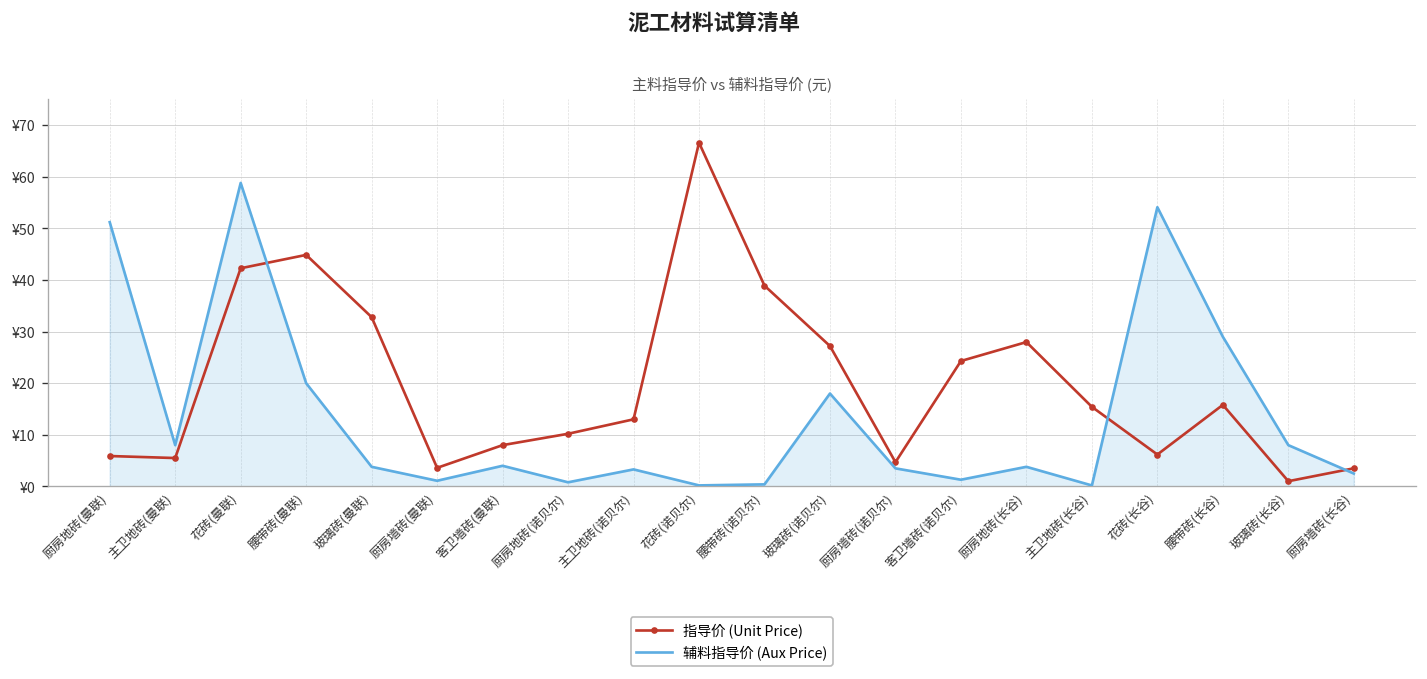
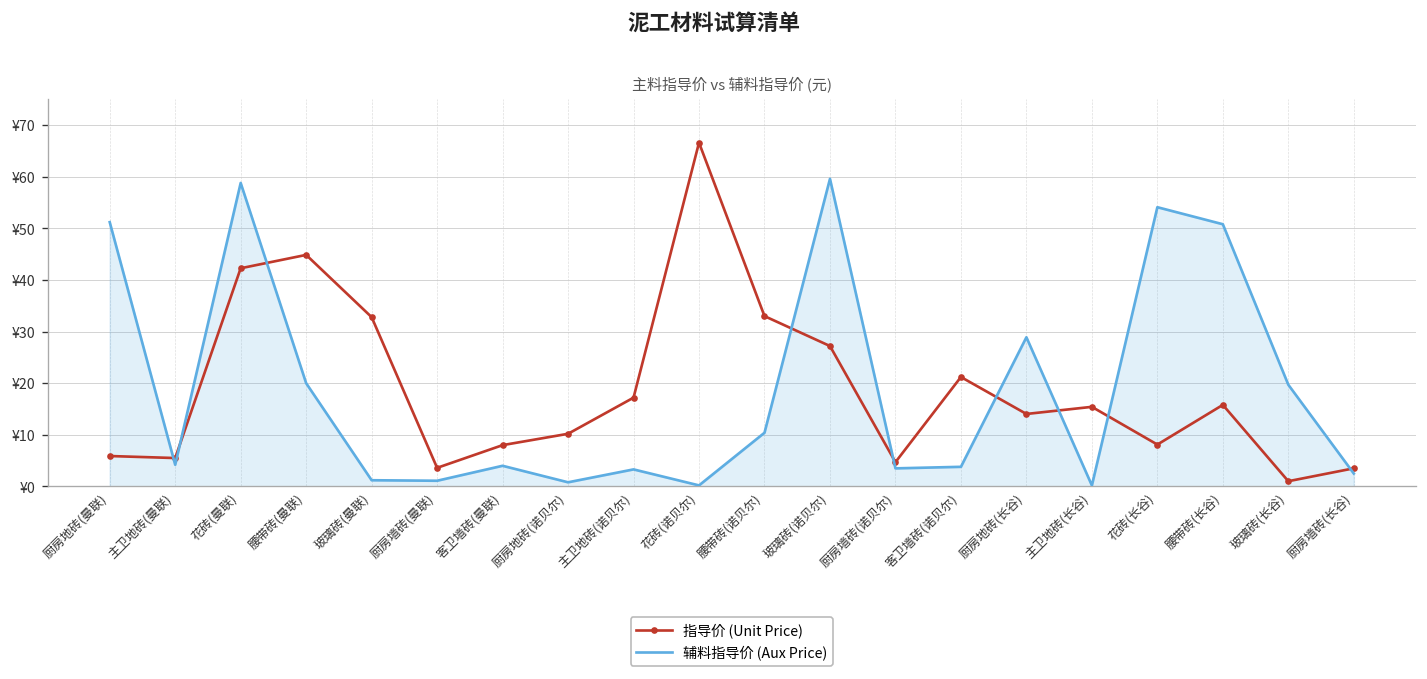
辅料指导价 (Aux Price), 主卫地砖(曼联): ¥8 -> ¥4
辅料指导价 (Aux Price), 玻璃砖(曼联): ¥4 -> ¥1
指导价 (Unit Price), 主卫地砖(诺贝尔): ¥13 -> ¥17
指导价 (Unit Price), 腰带砖(诺贝尔): ¥39 -> ¥33
辅料指导价 (Aux Price), 腰带砖(诺贝尔): ¥0 -> ¥10
辅料指导价 (Aux Price), 玻璃砖(诺贝尔): ¥18 -> ¥60
指导价 (Unit Price), 客卫墙砖(诺贝尔): ¥24 -> ¥21
辅料指导价 (Aux Price), 客卫墙砖(诺贝尔): ¥1 -> ¥4
指导价 (Unit Price), 厨房地砖(长谷): ¥28 -> ¥14
辅料指导价 (Aux Price), 厨房地砖(长谷): ¥4 -> ¥29
指导价 (Unit Price), 花砖(长谷): ¥6 -> ¥8
辅料指导价 (Aux Price), 腰带砖(长谷): ¥29 -> ¥51
辅料指导价 (Aux Price), 玻璃砖(长谷): ¥8 -> ¥20
